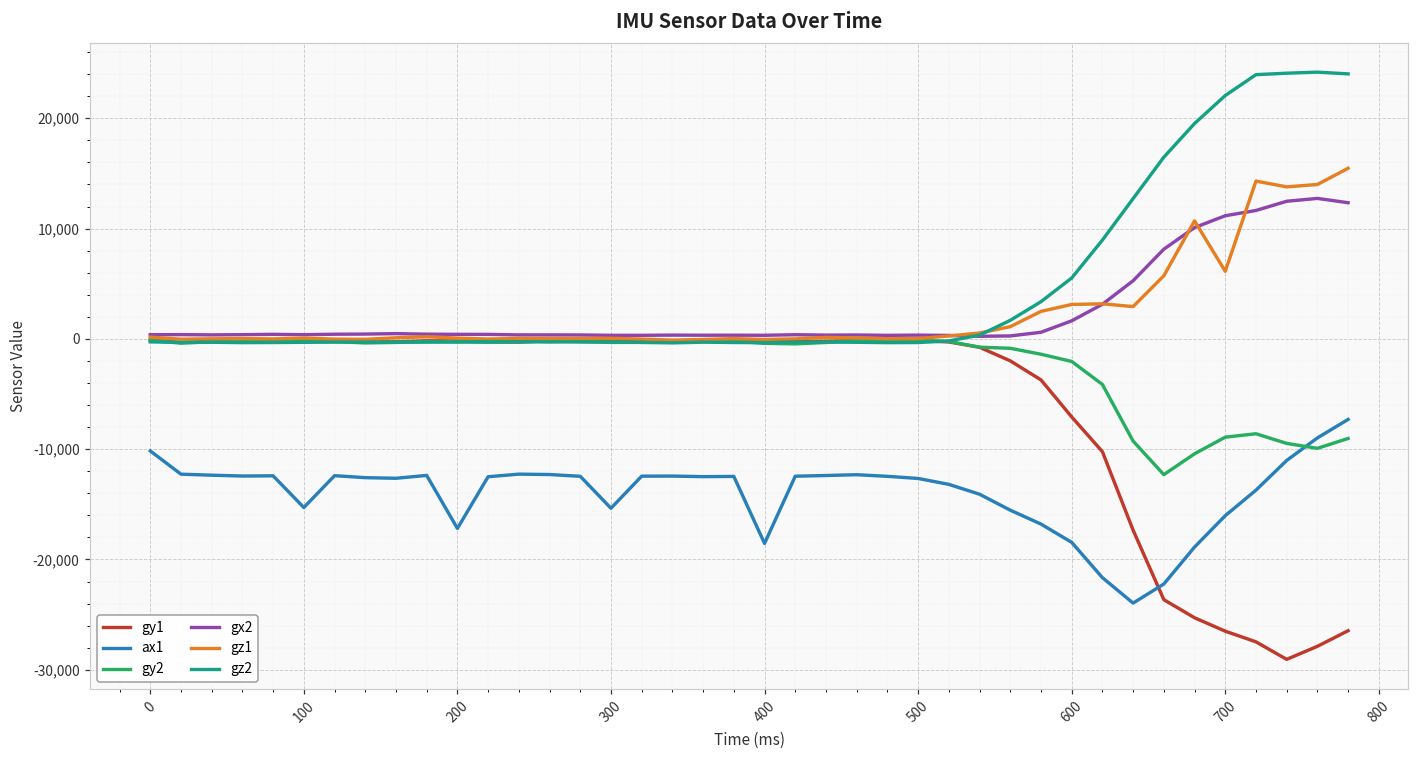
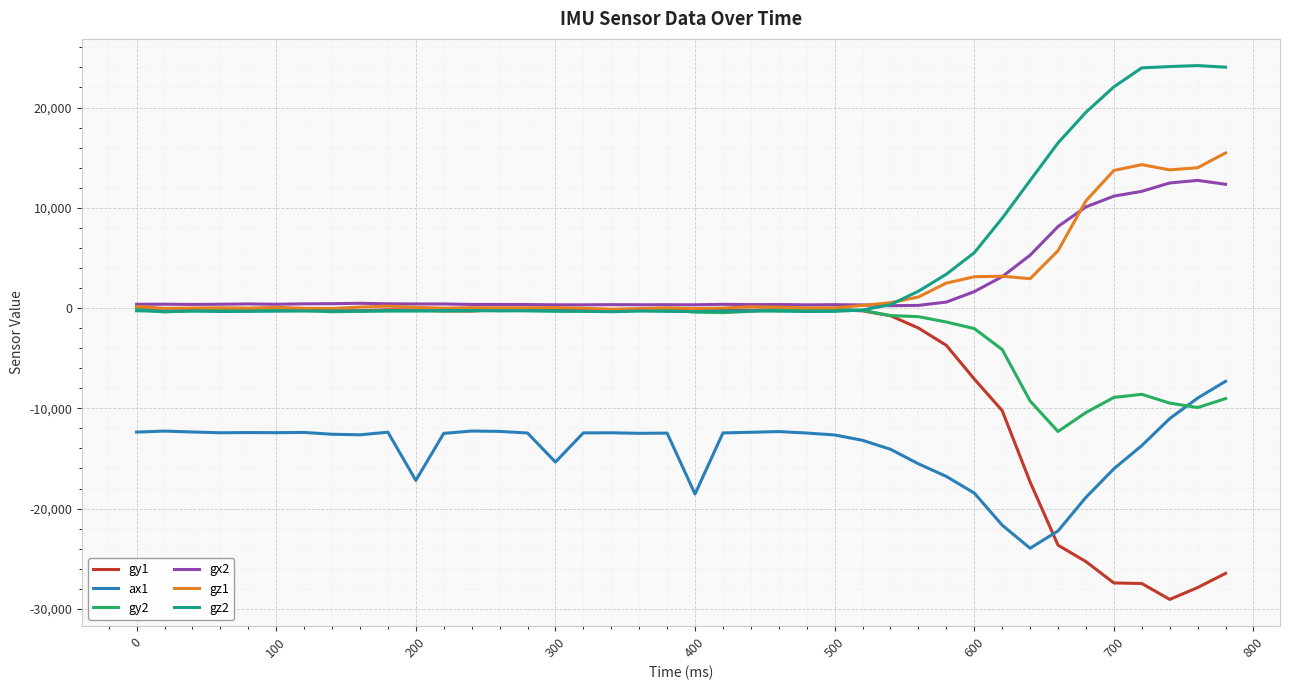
ax1, 0: -10,200 -> -12,400
ax1, 100: -15,300 -> -12,400
gy1, 700: -26,500 -> -27,400
gz1, 700: 6,100 -> 13,700
